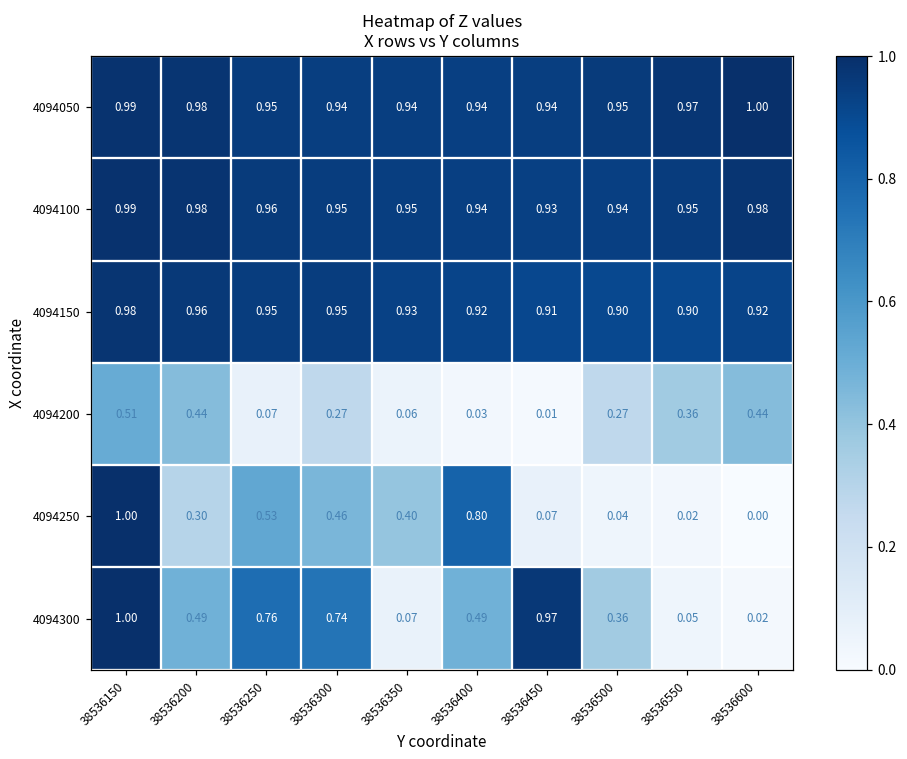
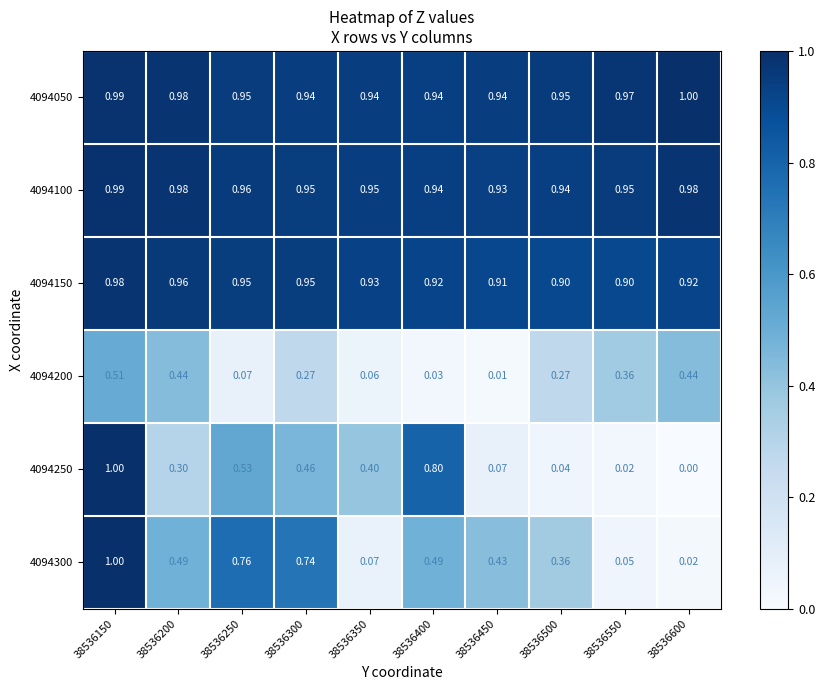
4094300, 38536450: 0.97 -> 0.43
